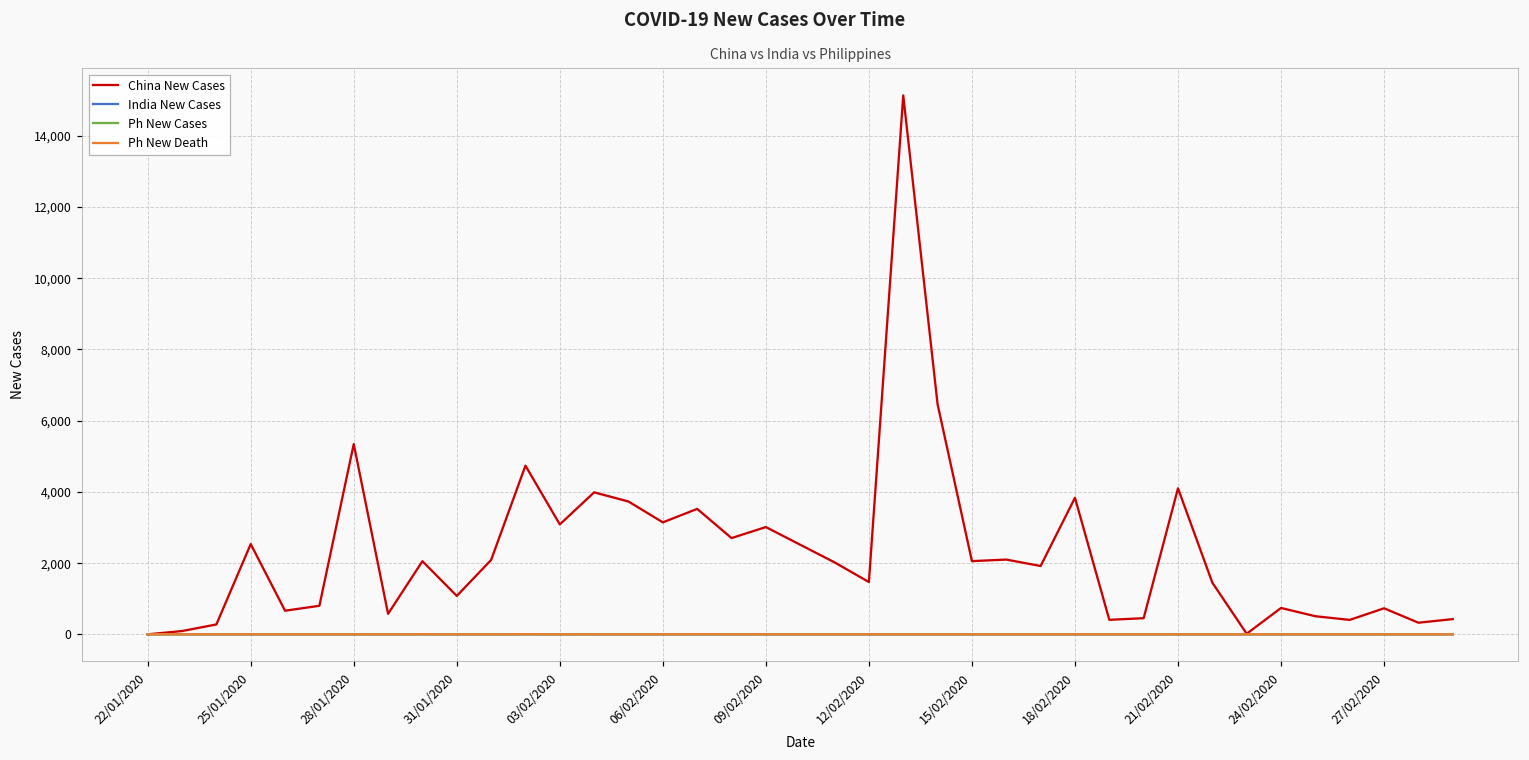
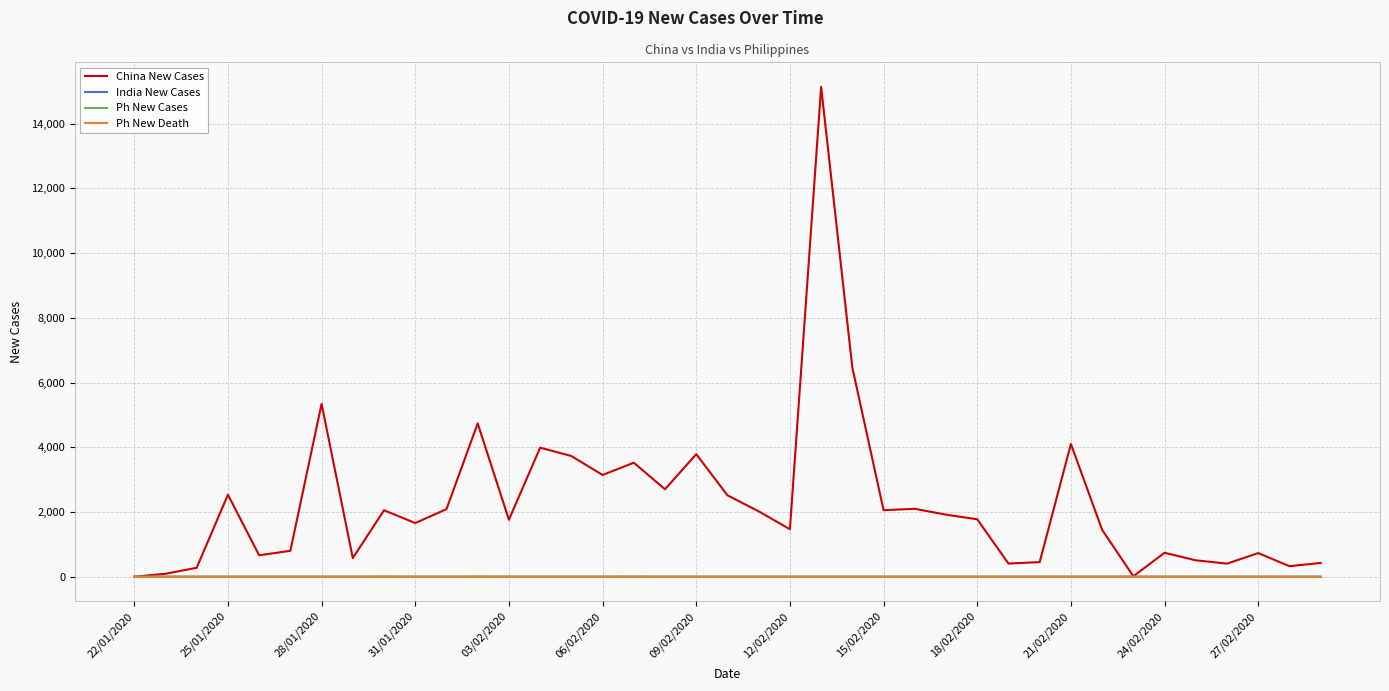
China New Cases, 31/01/2020: 1,100 -> 1,700
China New Cases, 03/02/2020: 3,100 -> 1,800
China New Cases, 09/02/2020: 3,000 -> 3,800
China New Cases, 18/02/2020: 3,800 -> 1,800
